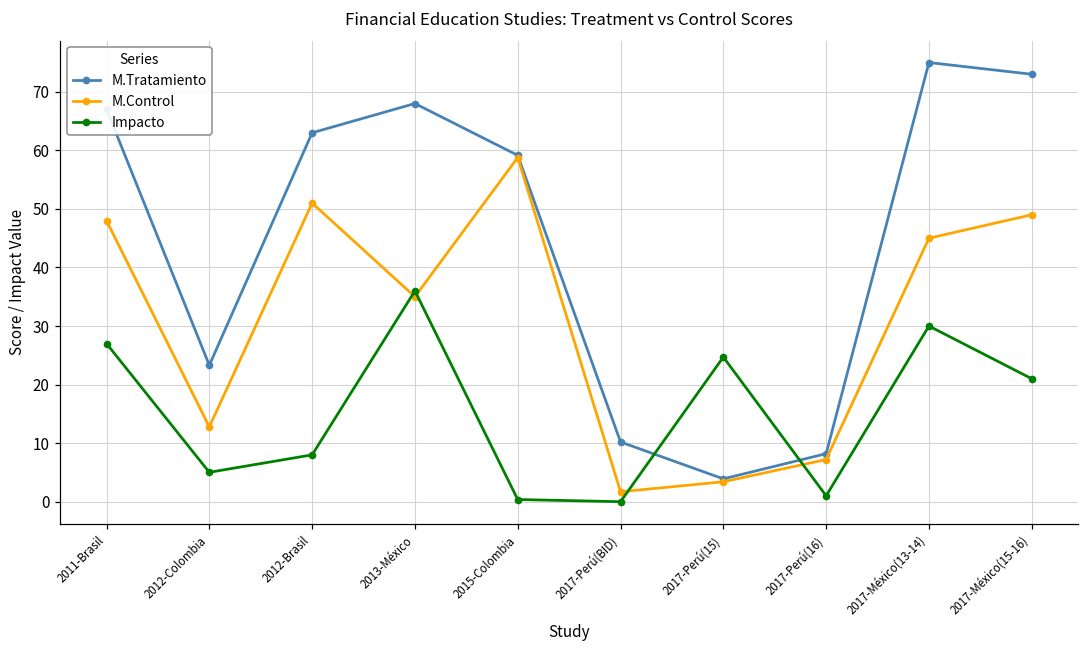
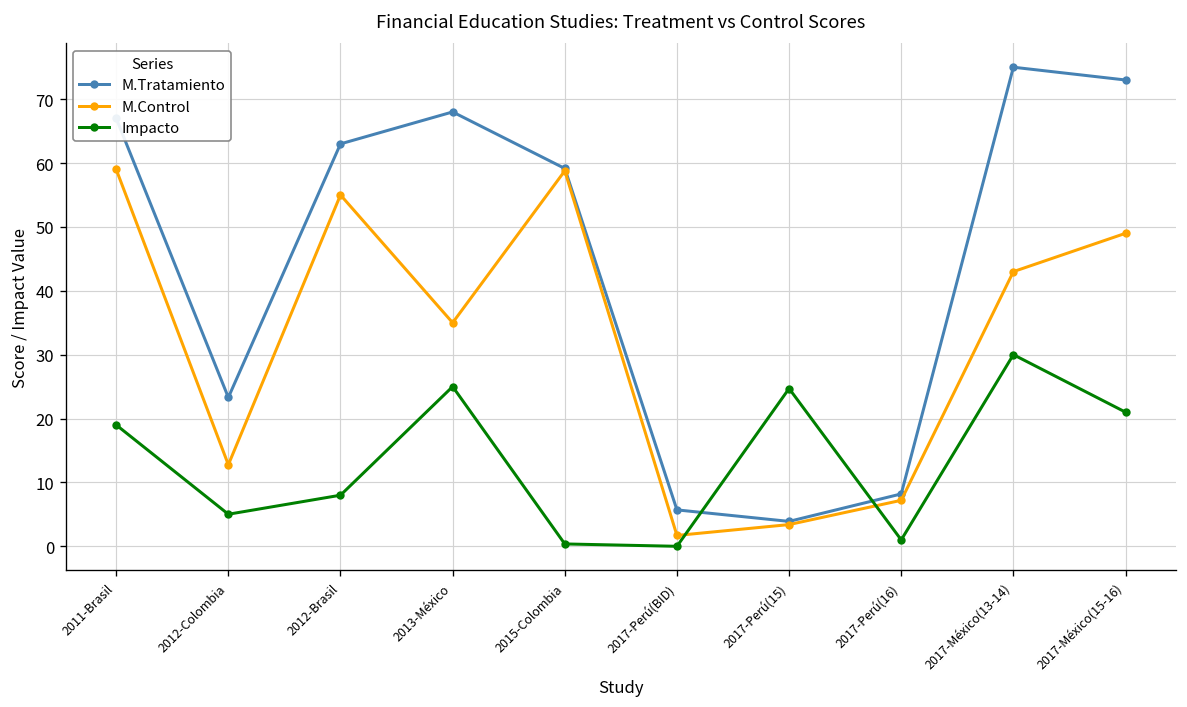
M.Control, 2011-Brasil: 48 -> 59
Impacto, 2011-Brasil: 27 -> 19
M.Control, 2012-Brasil: 51 -> 55
Impacto, 2013-México: 36 -> 25
M.Tratamiento, 2017-Perú(BID): 10 -> 6
M.Control, 2017-México(13-14): 45 -> 43
